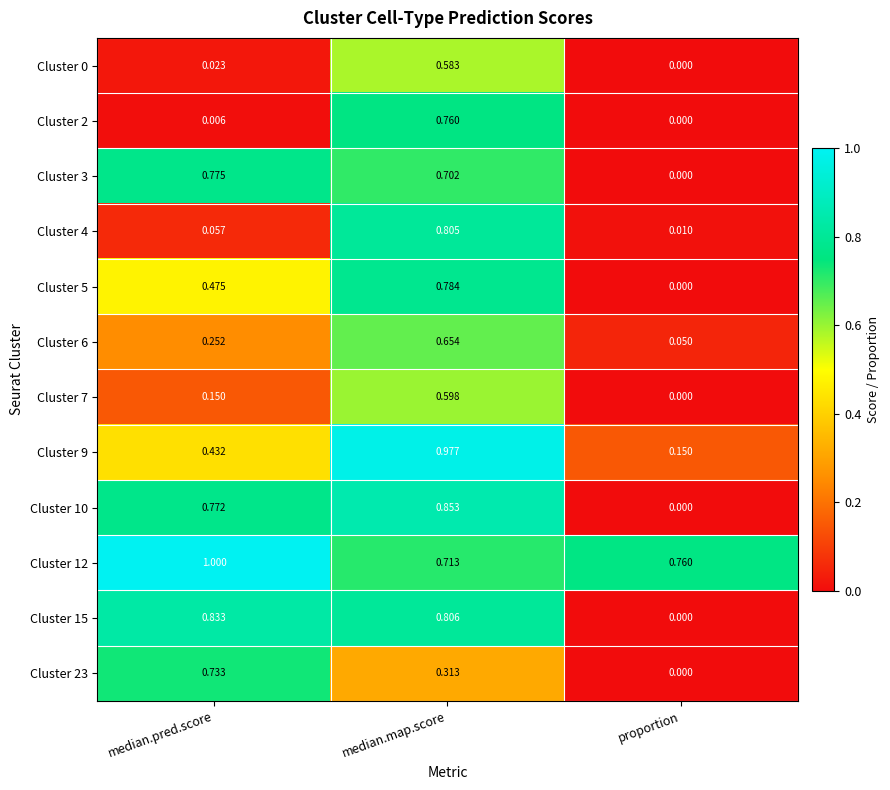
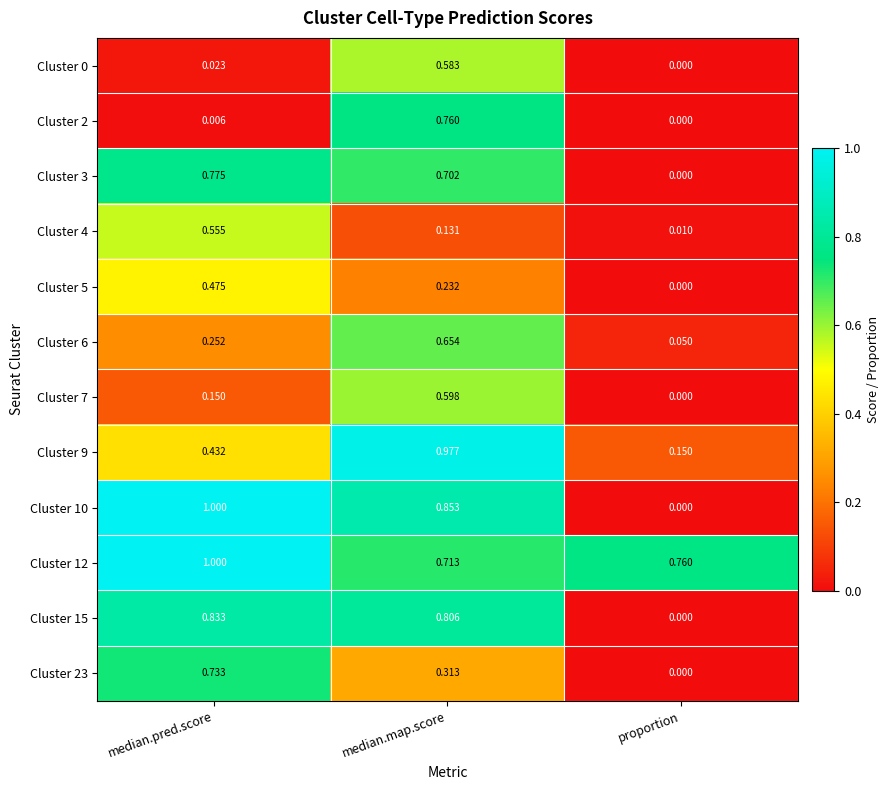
Cluster 4, median.pred.score: 0.057 -> 0.555
Cluster 4, median.map.score: 0.805 -> 0.131
Cluster 5, median.map.score: 0.784 -> 0.232
Cluster 10, median.pred.score: 0.772 -> 1.000
